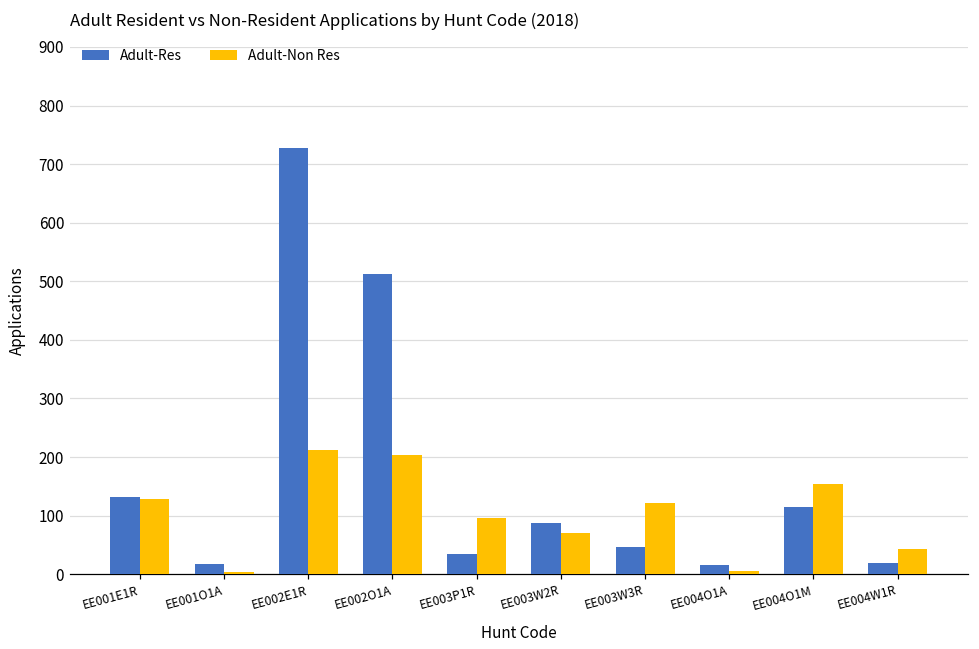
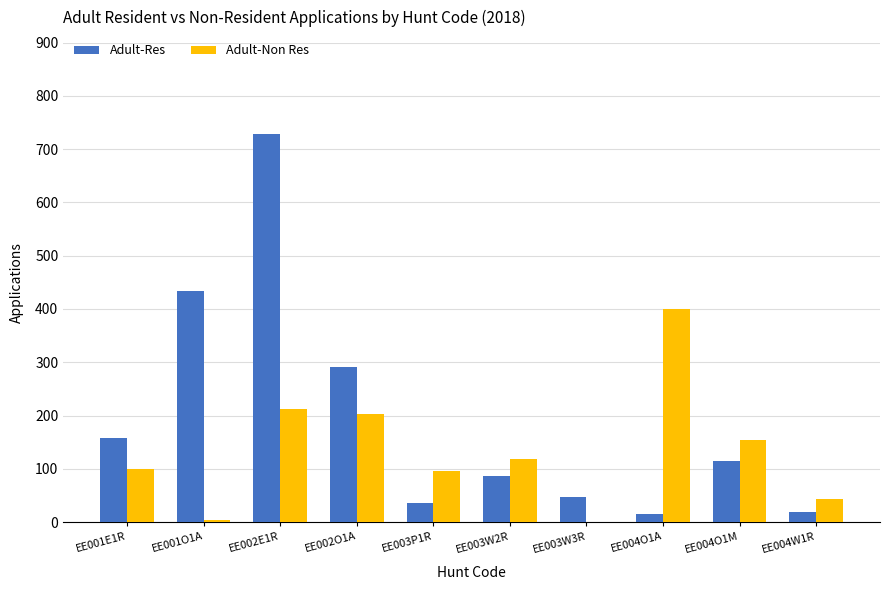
Adult-Res, EE001E1R: 130 -> 160
Adult-Non Res, EE001E1R: 130 -> 100
Adult-Res, EE001O1A: 20 -> 430
Adult-Res, EE002O1A: 510 -> 290
Adult-Non Res, EE003W2R: 70 -> 120
Adult-Non Res, EE003W3R: 120 -> 0
Adult-Non Res, EE004O1A: 10 -> 400
